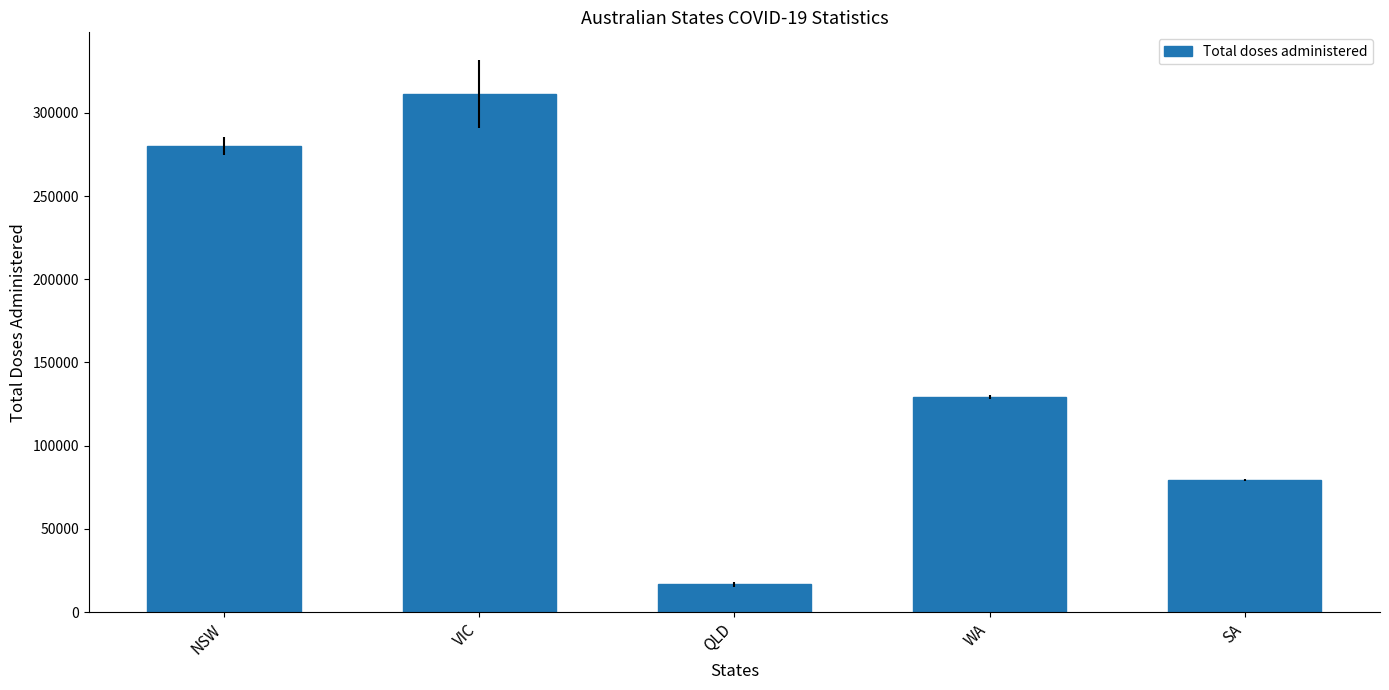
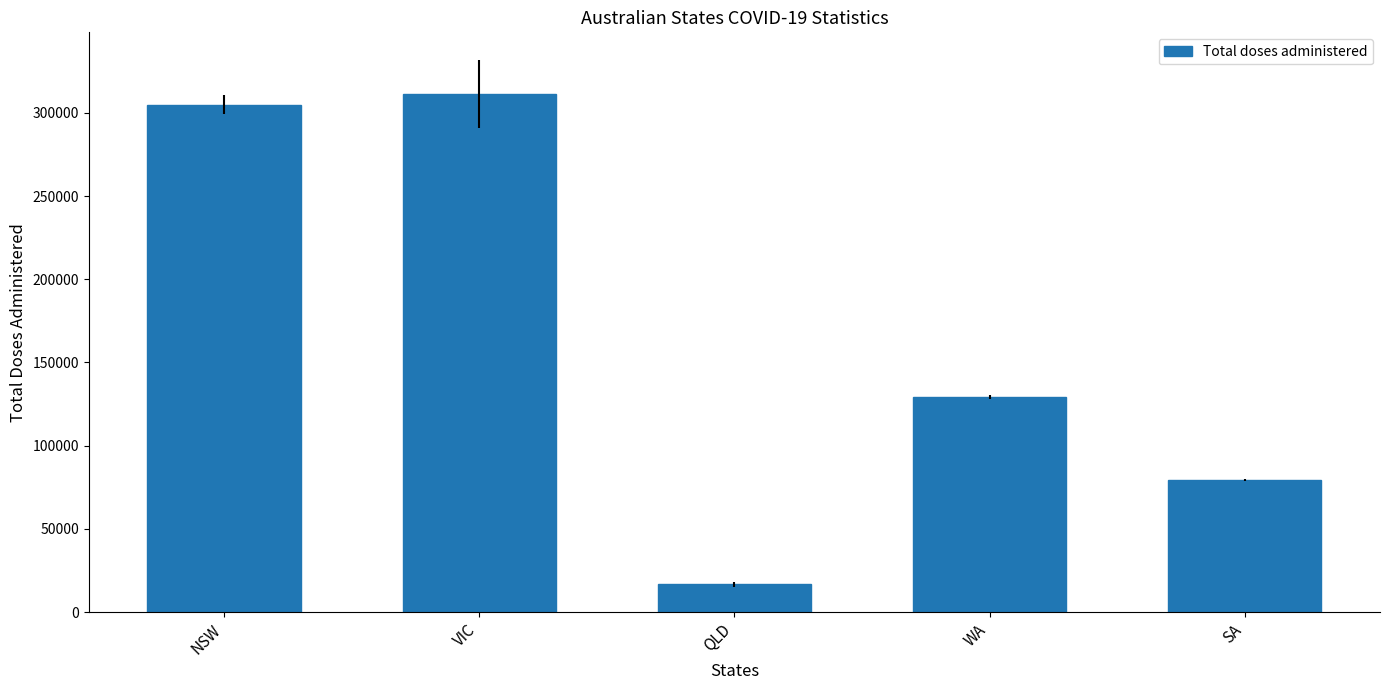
NSW: 280000 -> 305000
